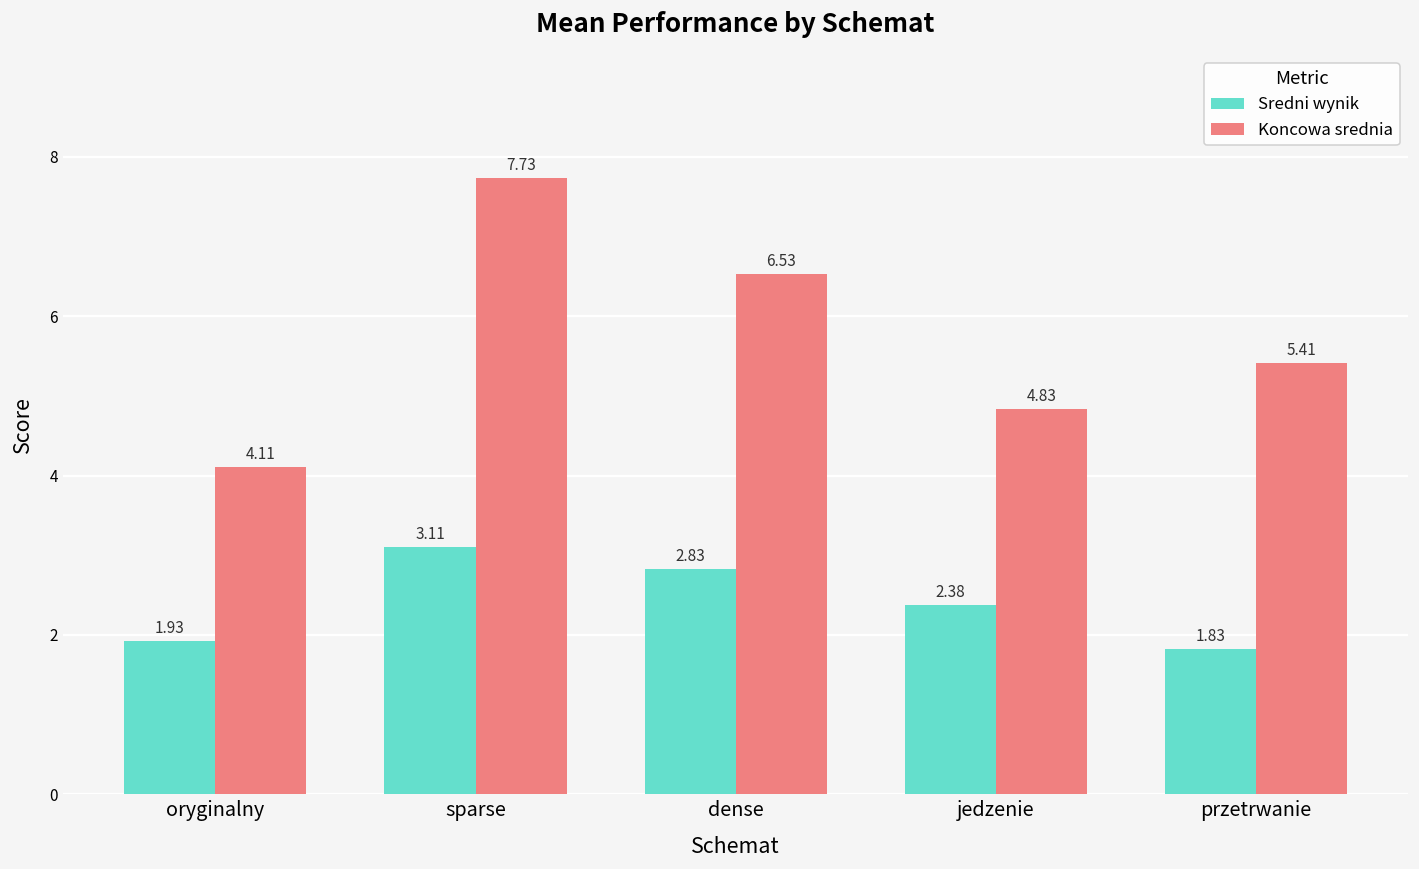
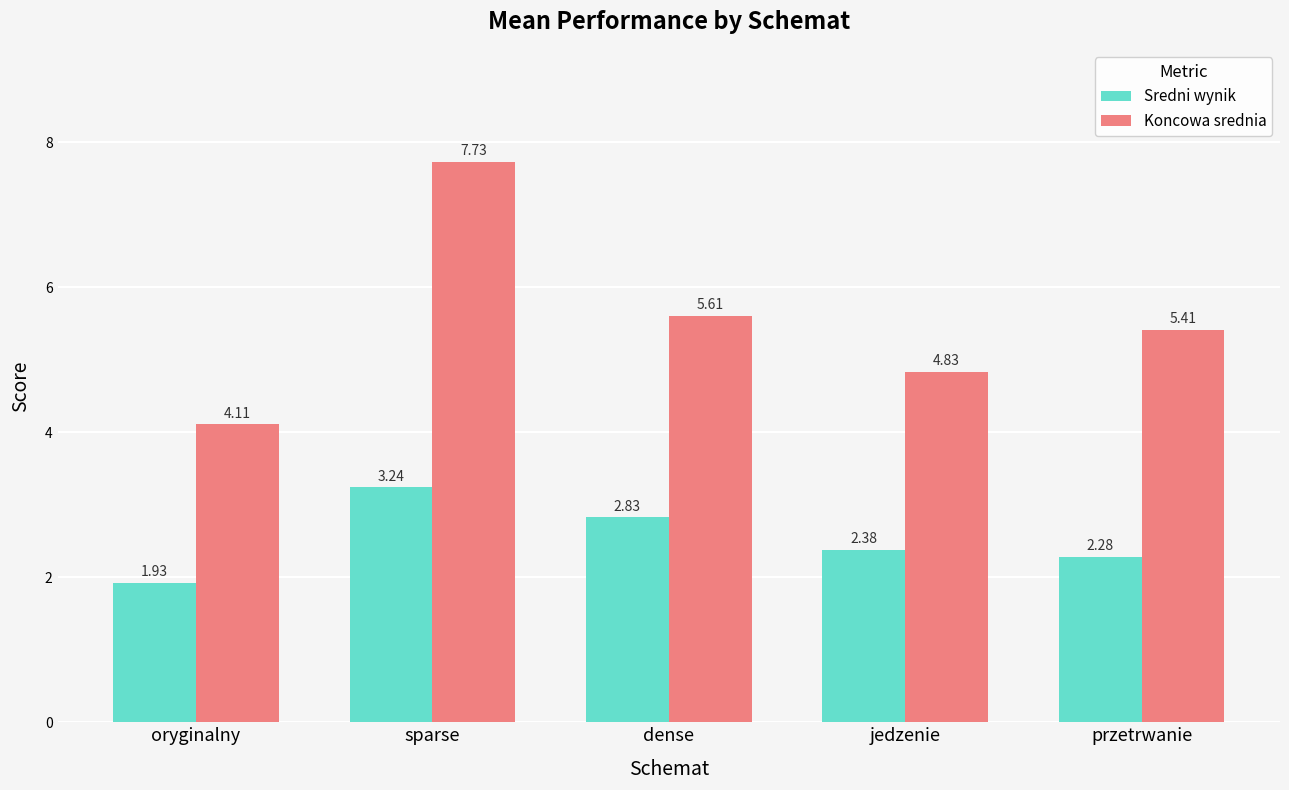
Sredni wynik, sparse: 3.11 -> 3.24
Koncowa srednia, dense: 6.53 -> 5.61
Sredni wynik, przetrwanie: 1.83 -> 2.28
